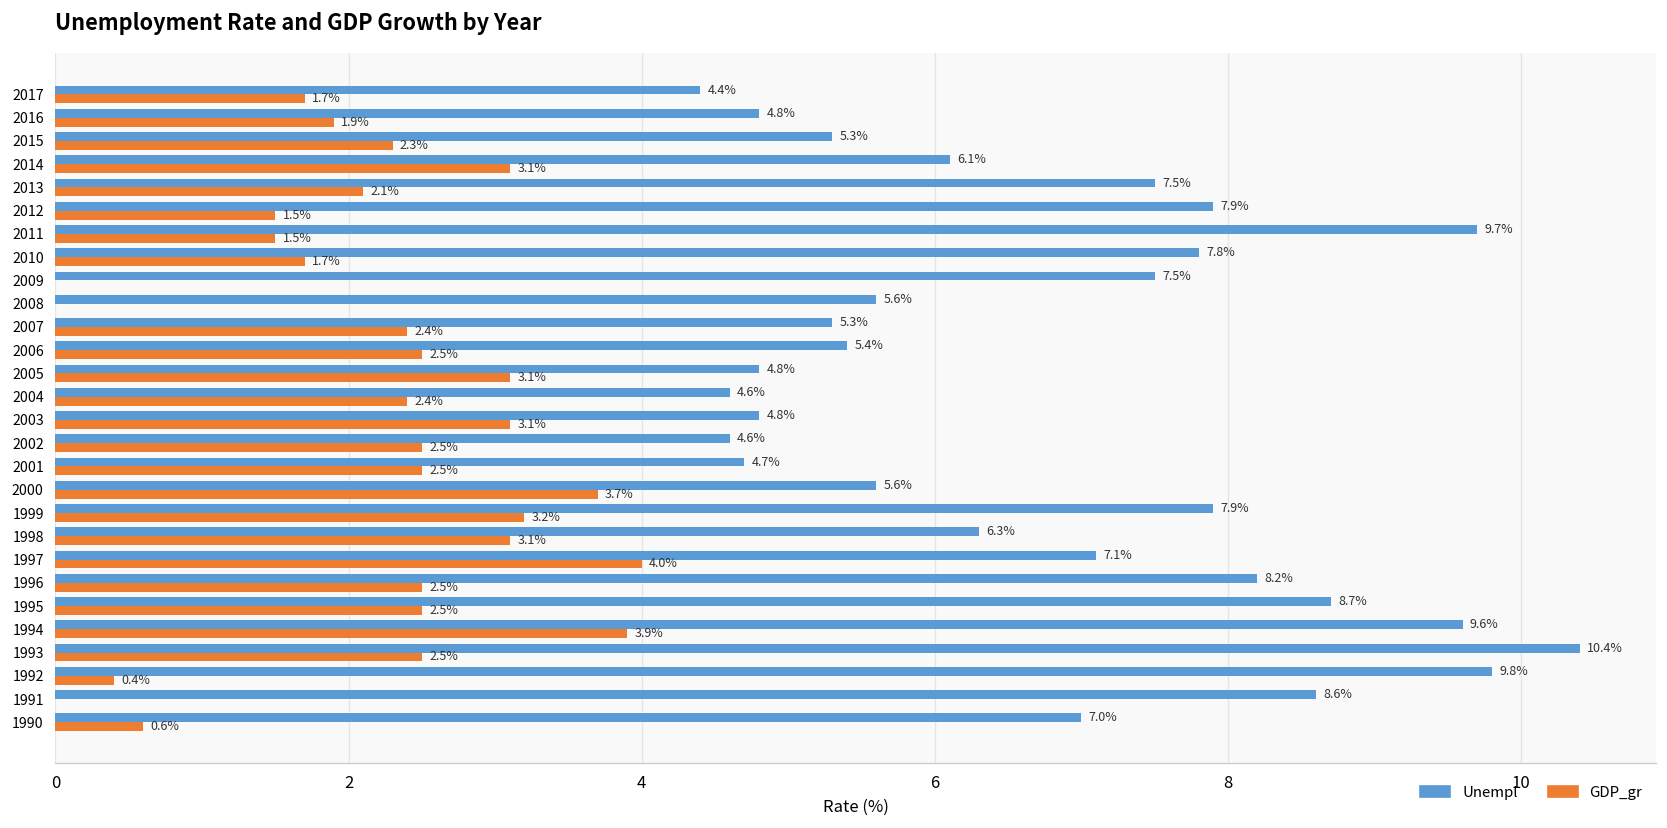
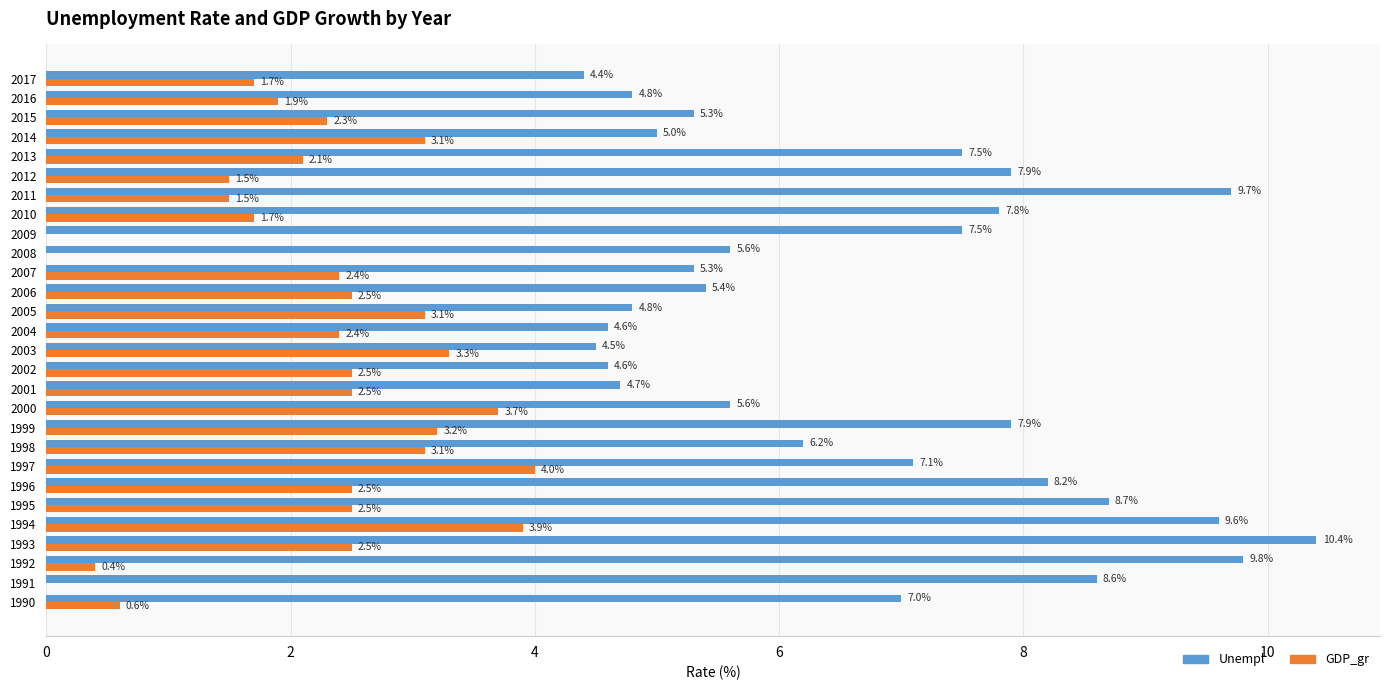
Unempl, 2014: 6.1% -> 5.0%
Unempl, 2003: 4.8% -> 4.5%
GDP_gr, 2003: 3.1% -> 3.3%
Unempl, 1998: 6.3% -> 6.2%
